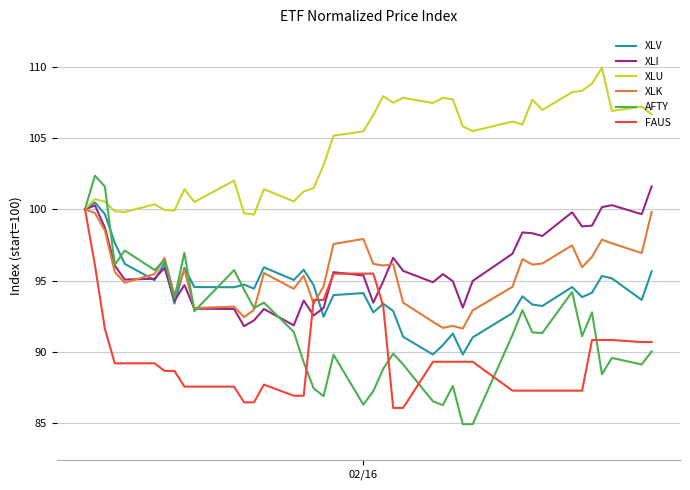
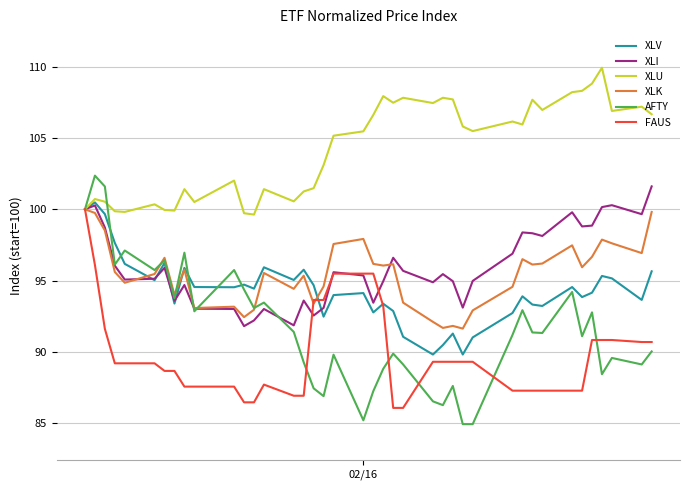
AFTY, 02/16: 86.3 -> 85.2
